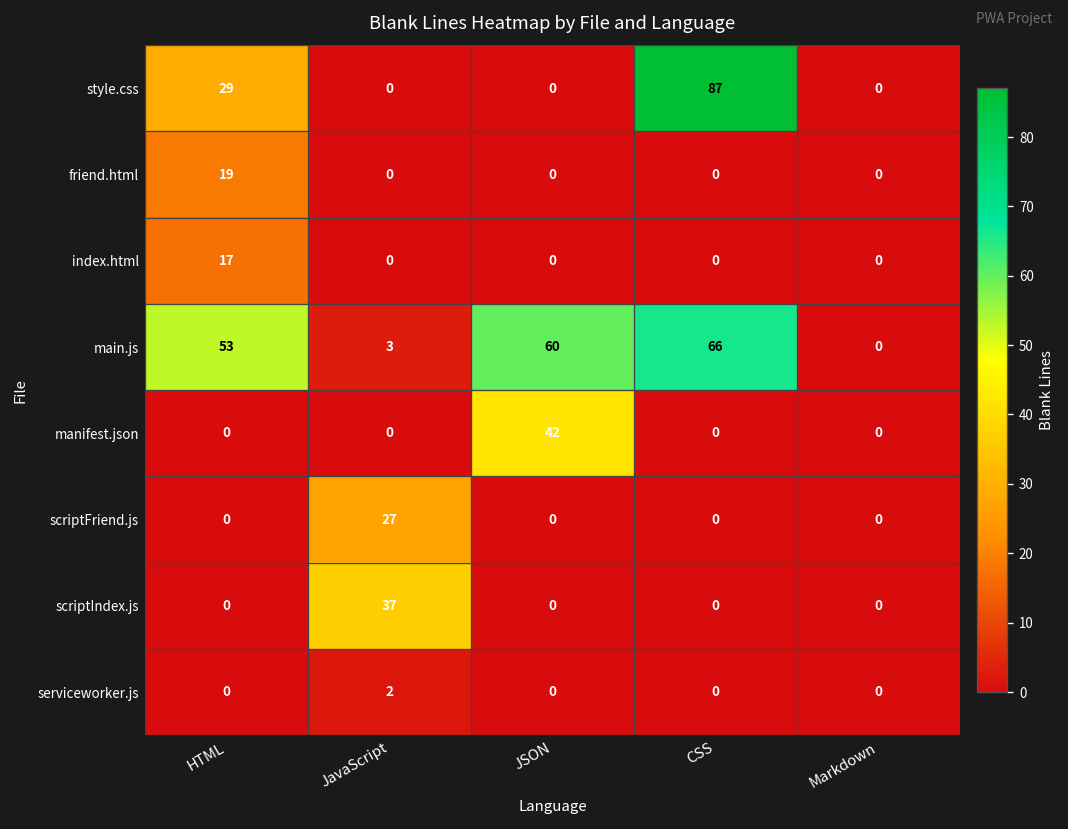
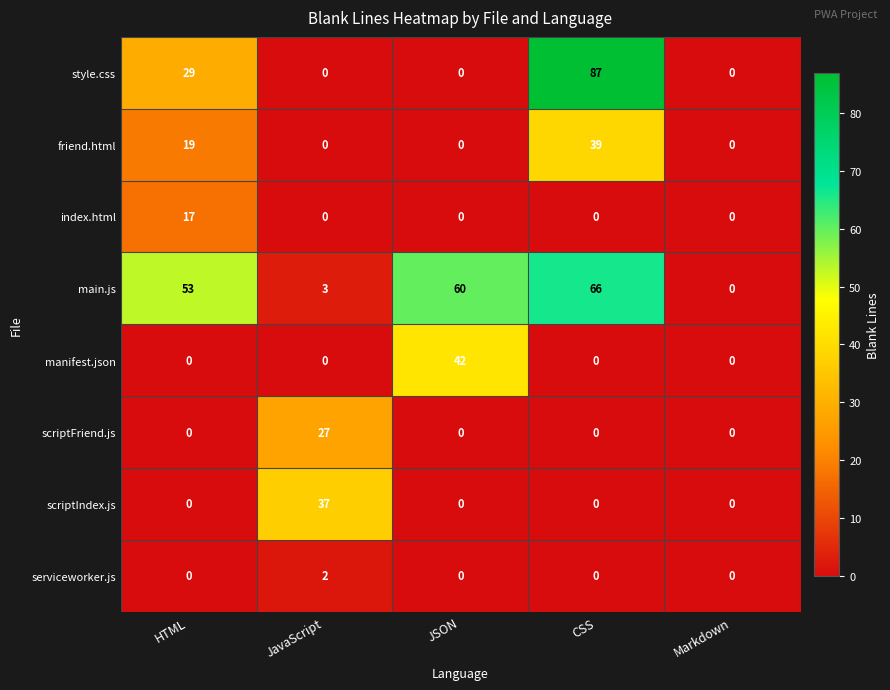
friend.html, CSS: 0 -> 39
